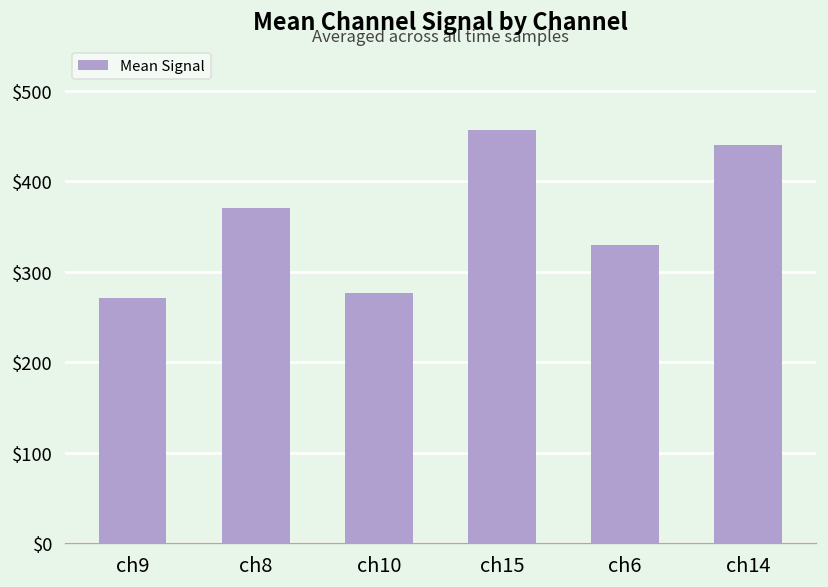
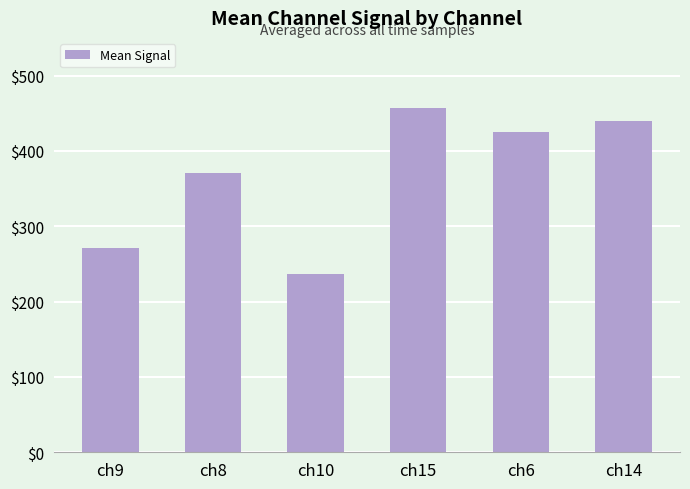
ch10: $280 -> $240
ch6: $330 -> $430
